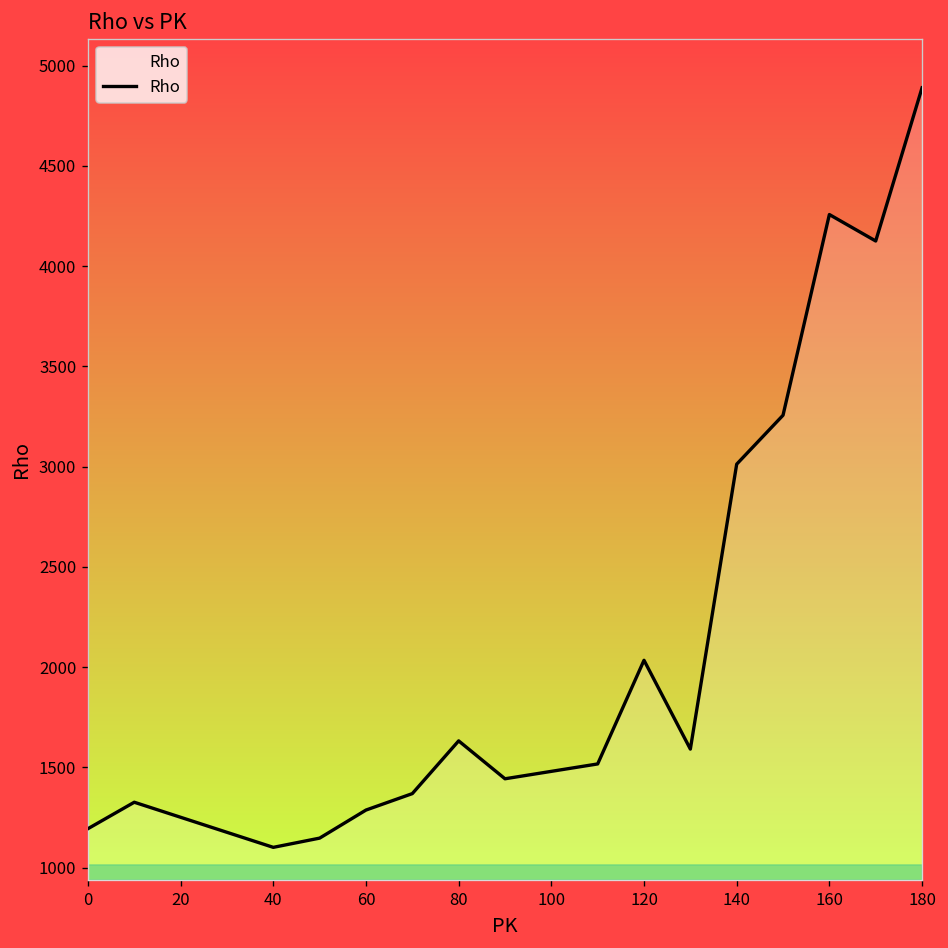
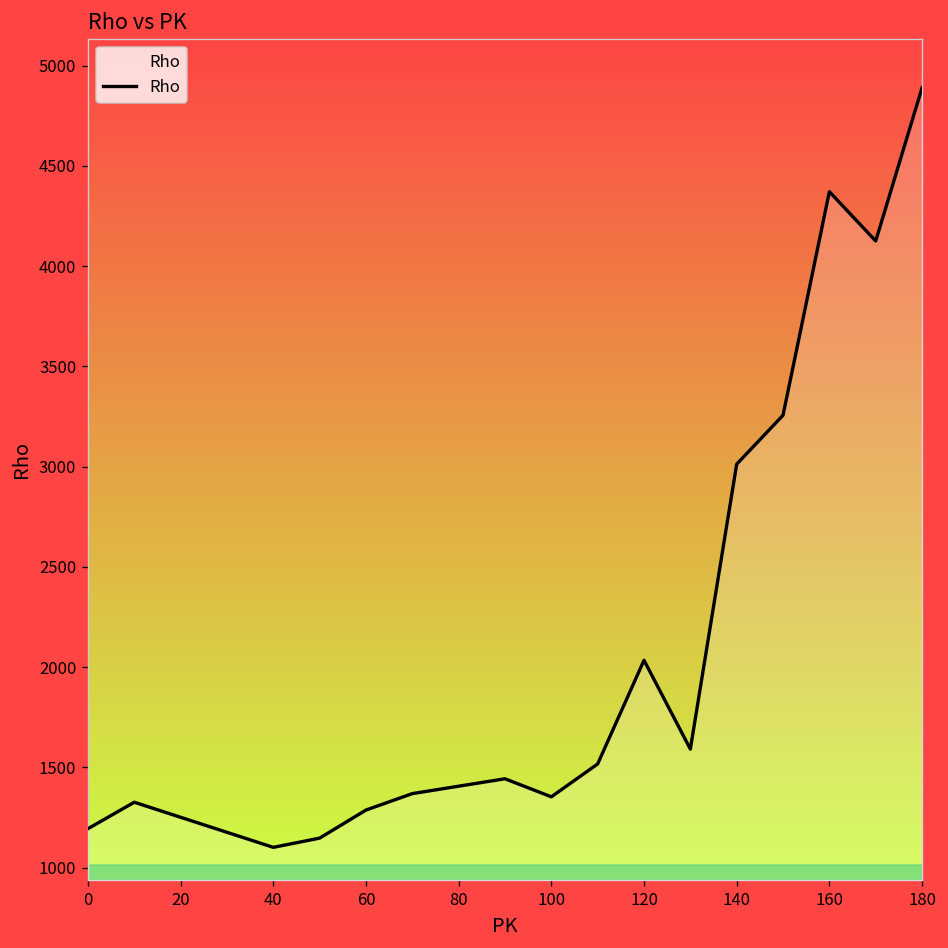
80: 1630 -> 1410
100: 1480 -> 1350
160: 4260 -> 4370
